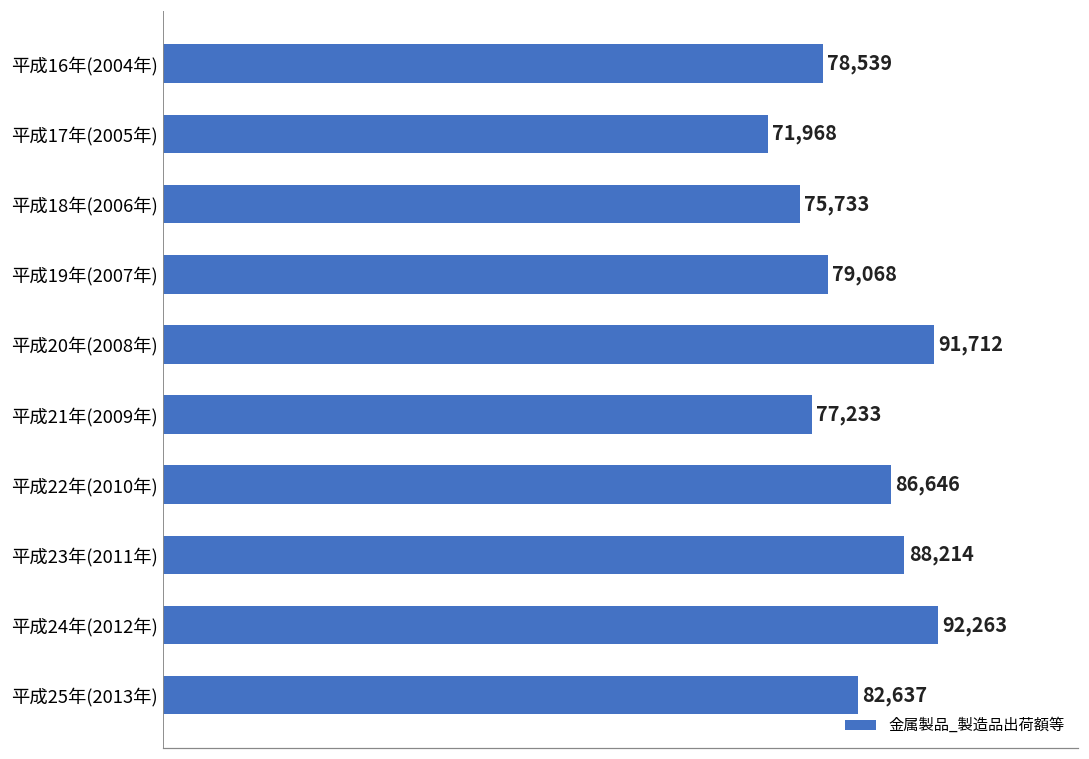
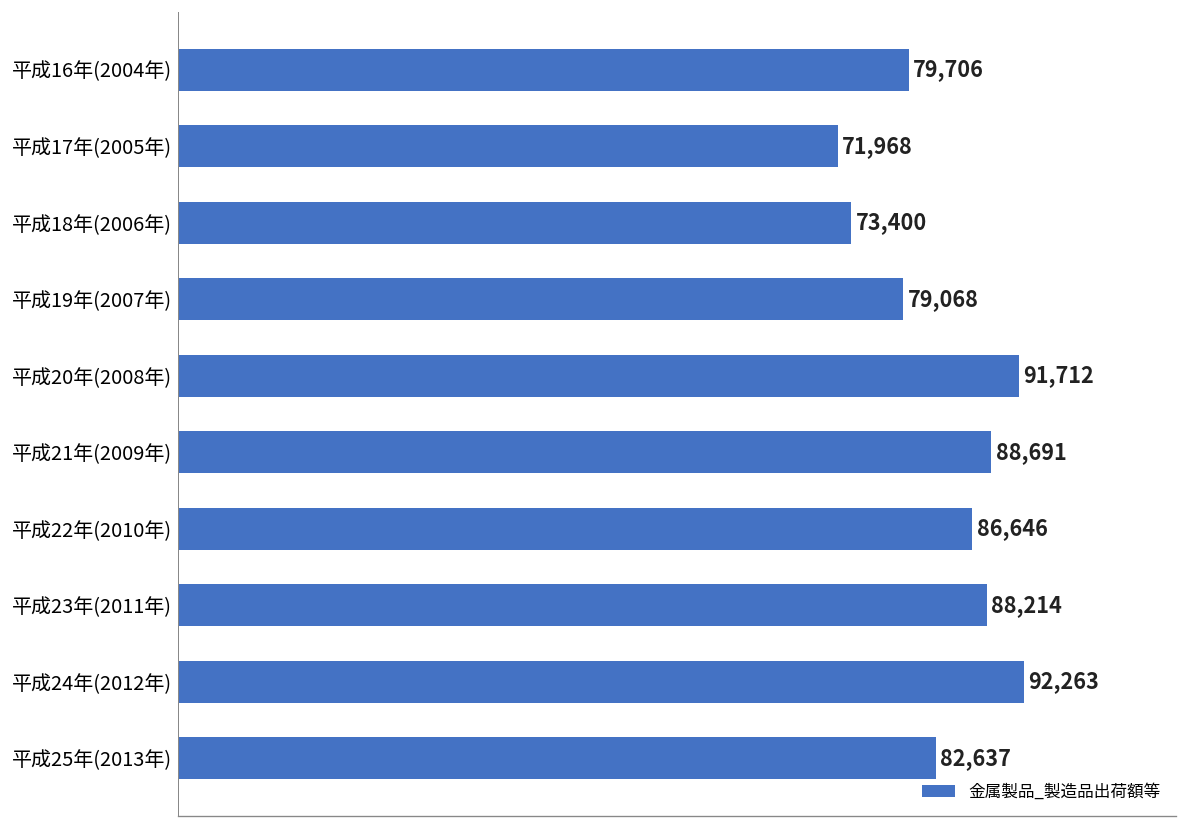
平成16年(2004年): 78,539 -> 79,706
平成18年(2006年): 75,733 -> 73,400
平成21年(2009年): 77,233 -> 88,691
